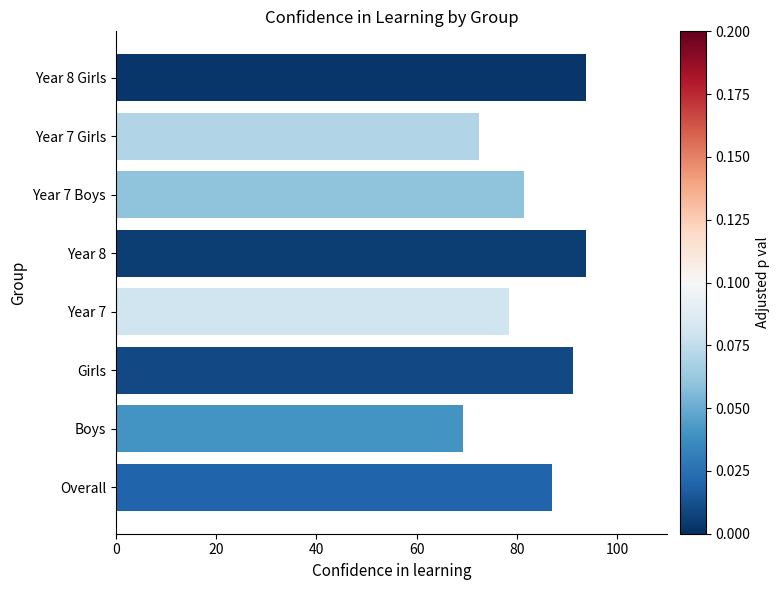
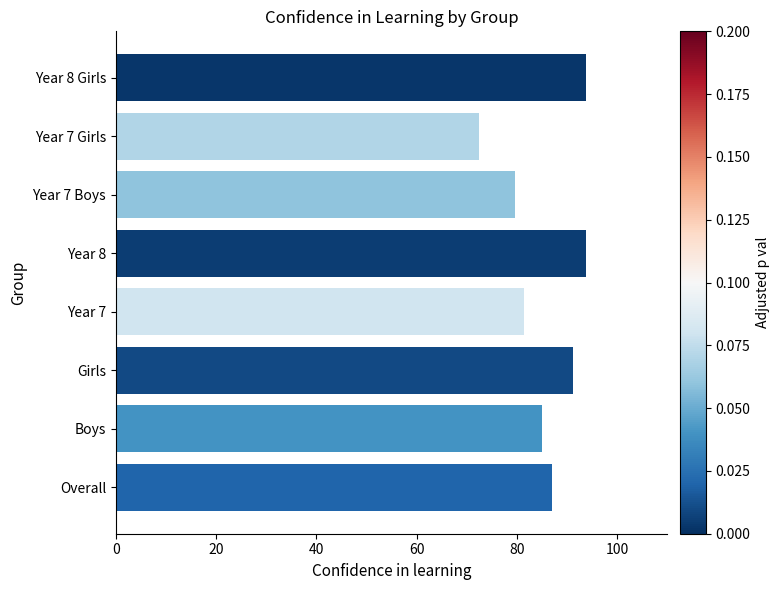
Year 7 Boys: 81 -> 80
Year 7: 78 -> 81
Boys: 69 -> 85
